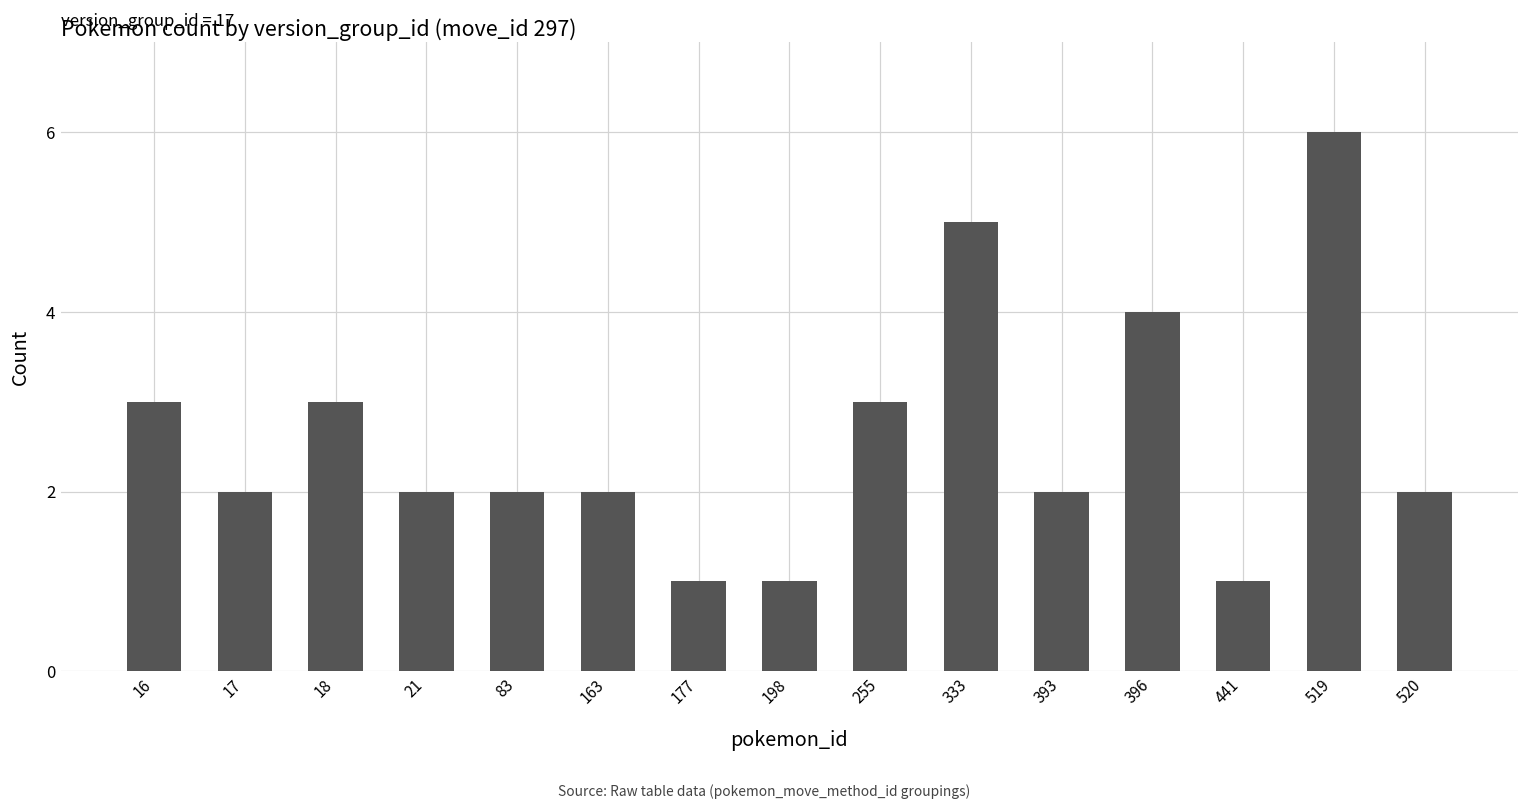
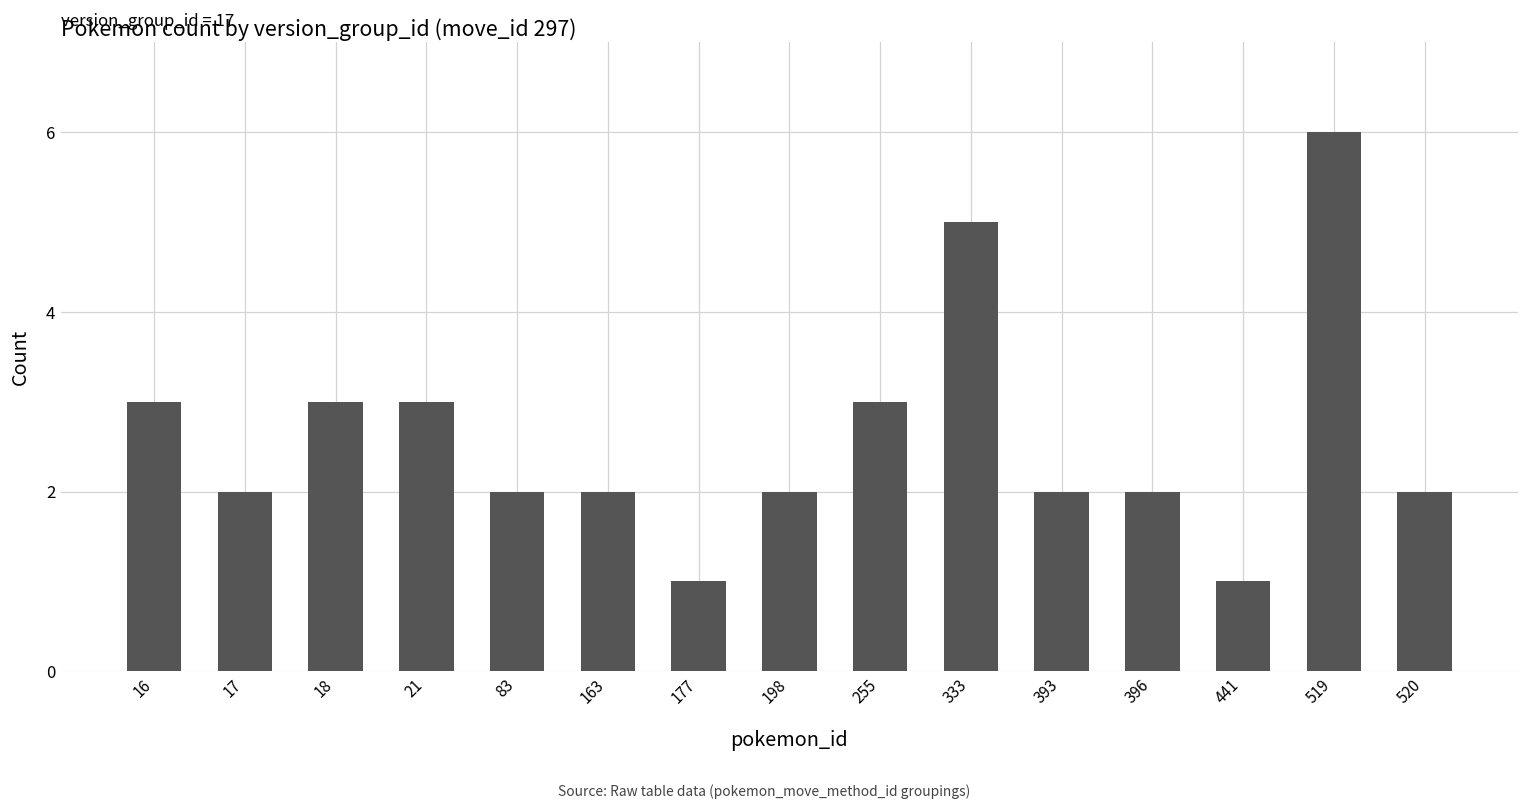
21: 2 -> 3
198: 1 -> 2
396: 4 -> 2
